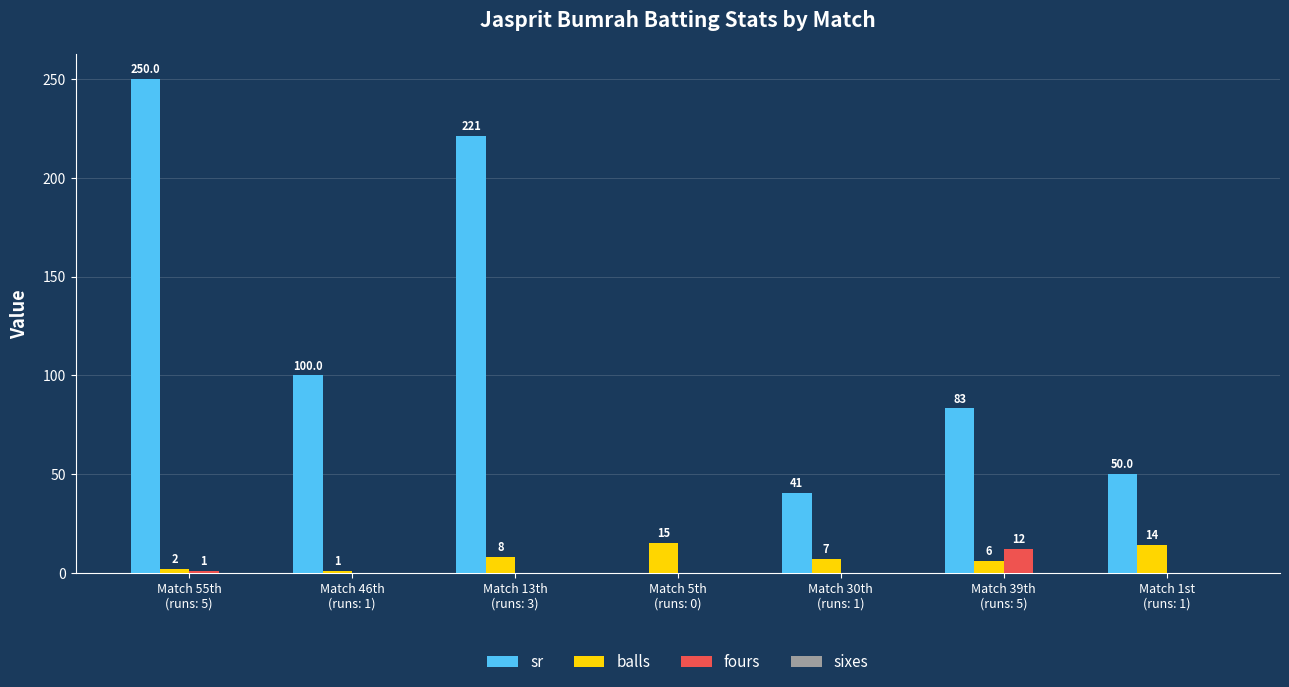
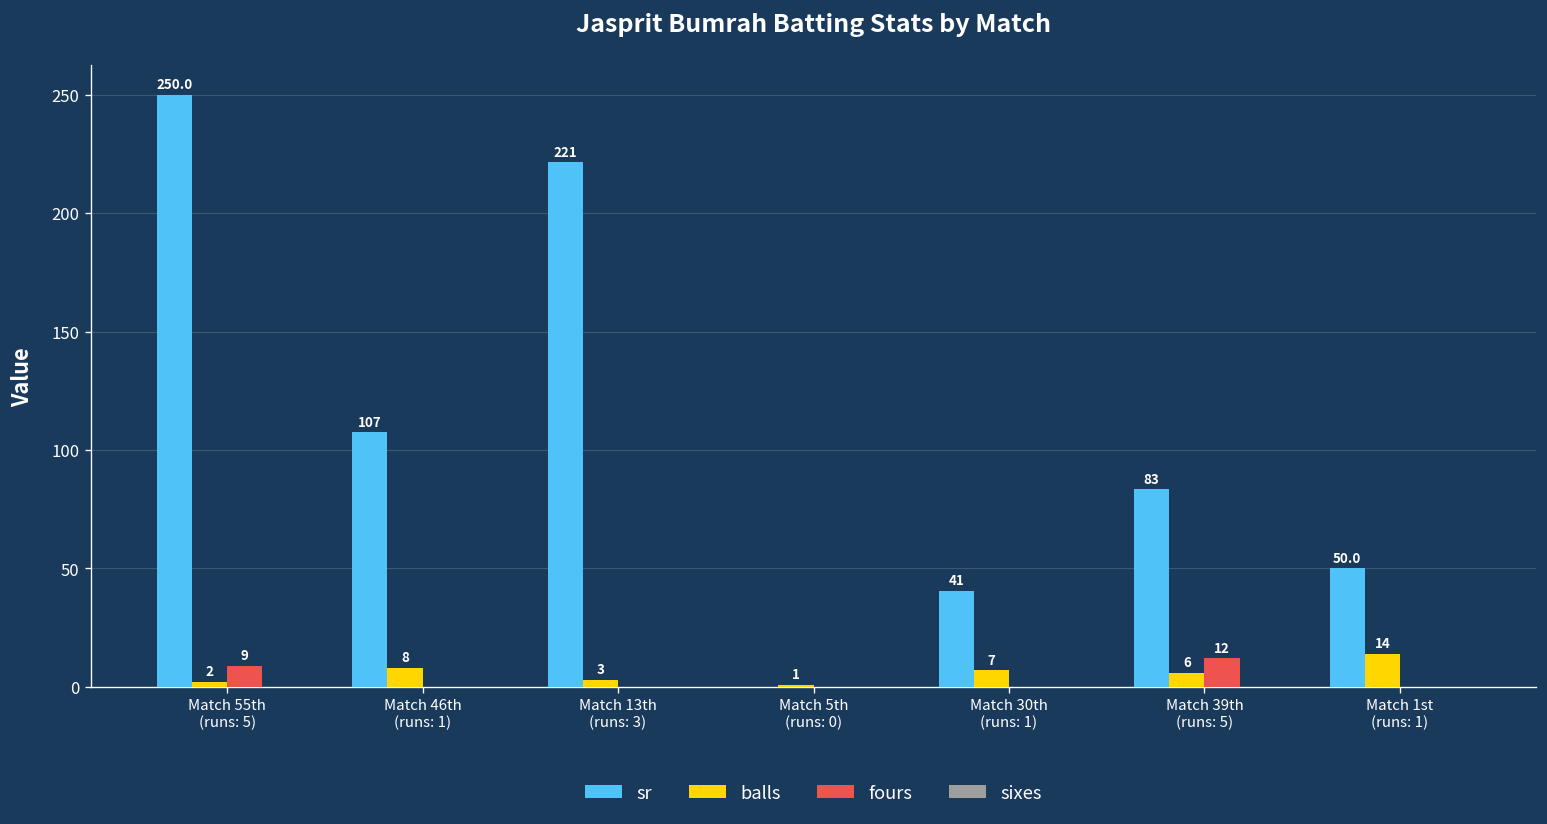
fours, Match 55th (runs: 5): 1 -> 9
sr, Match 46th (runs: 1): 100.0 -> 107
balls, Match 46th (runs: 1): 1 -> 8
balls, Match 13th (runs: 3): 8 -> 3
balls, Match 5th (runs: 0): 15 -> 1
